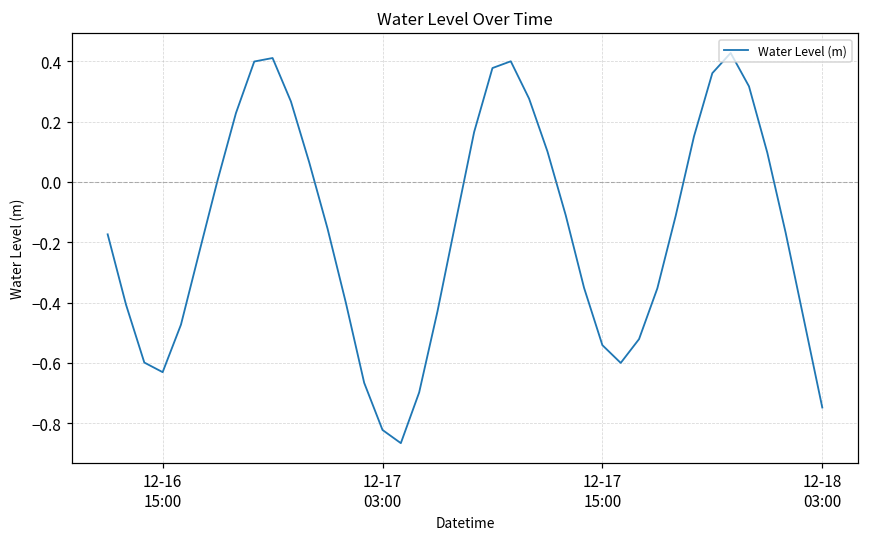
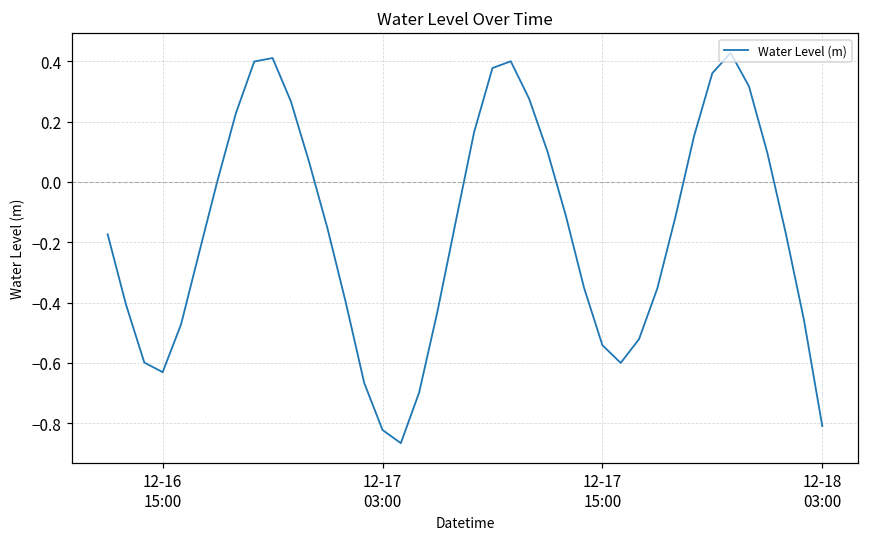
12-18 03:00: -0.75 -> -0.81
